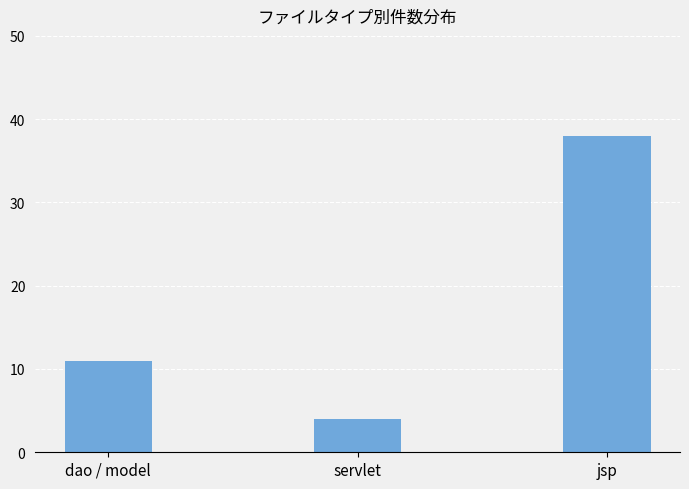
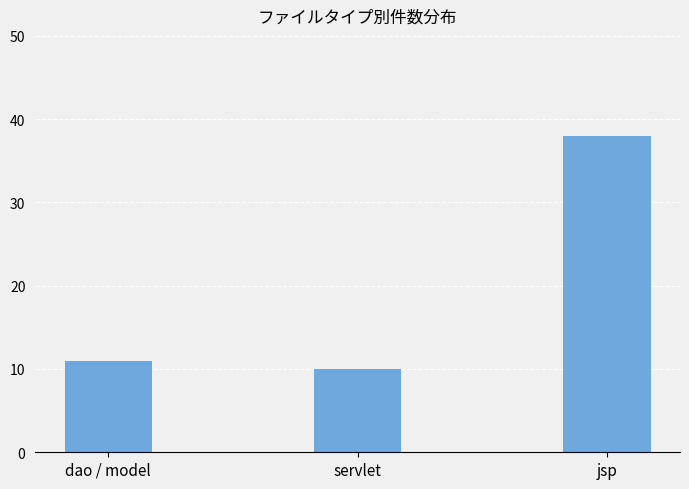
servlet: 4 -> 10
